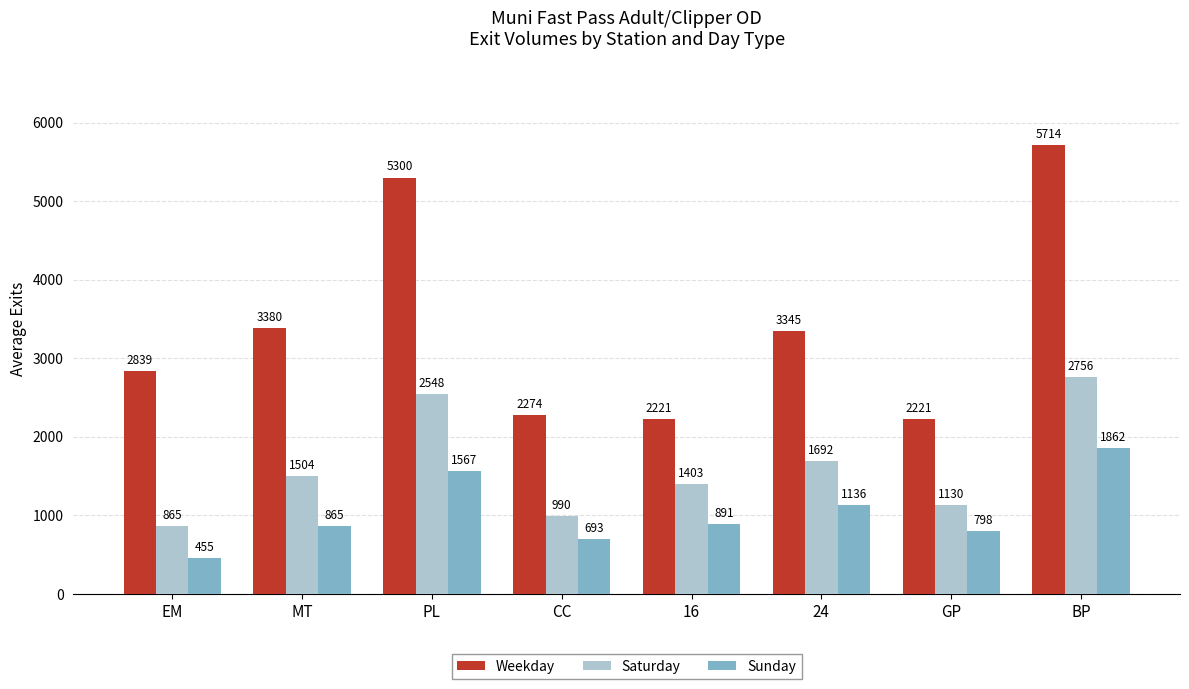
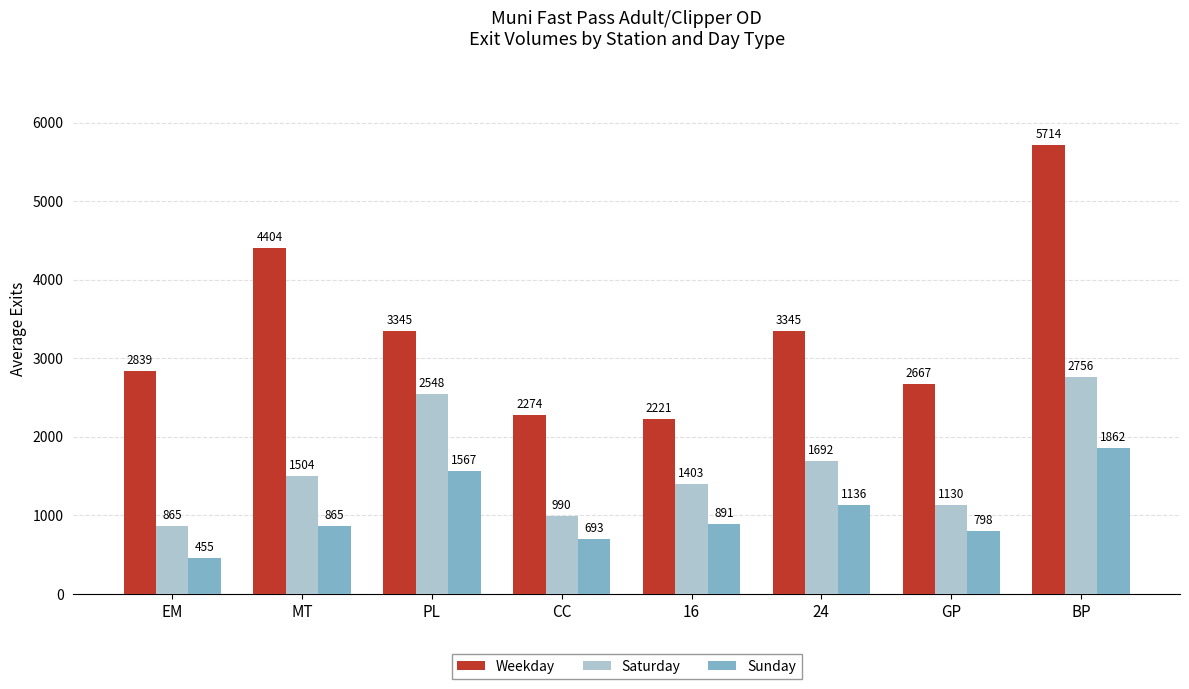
Weekday, MT: 3380 -> 4404
Weekday, PL: 5300 -> 3345
Weekday, GP: 2221 -> 2667
